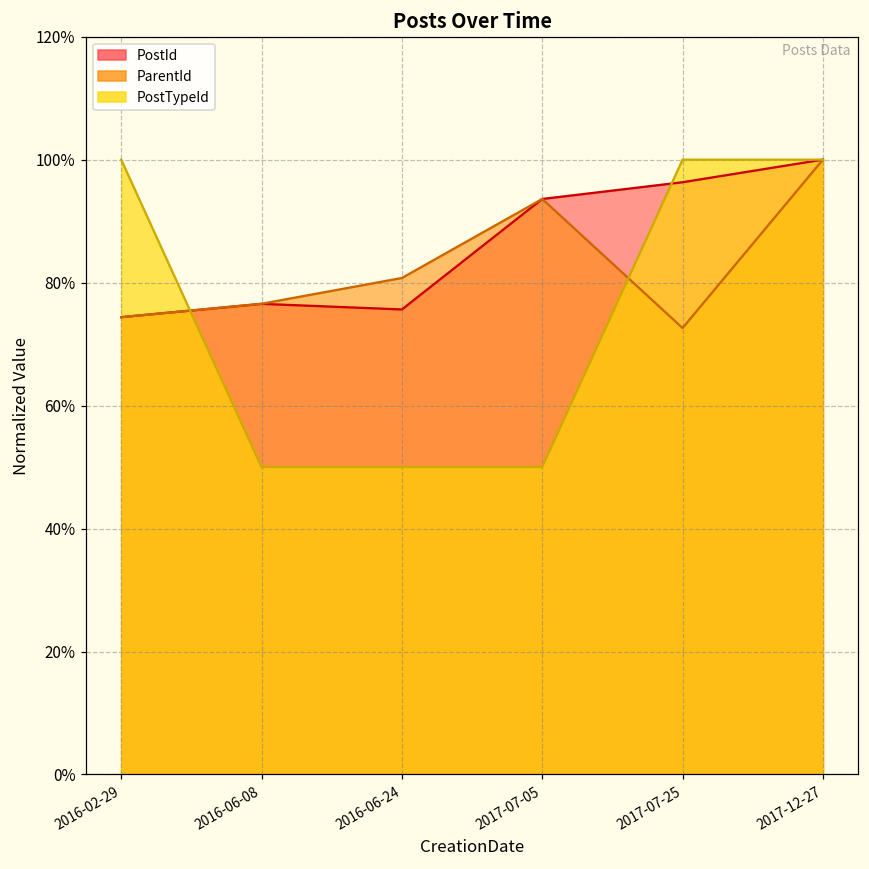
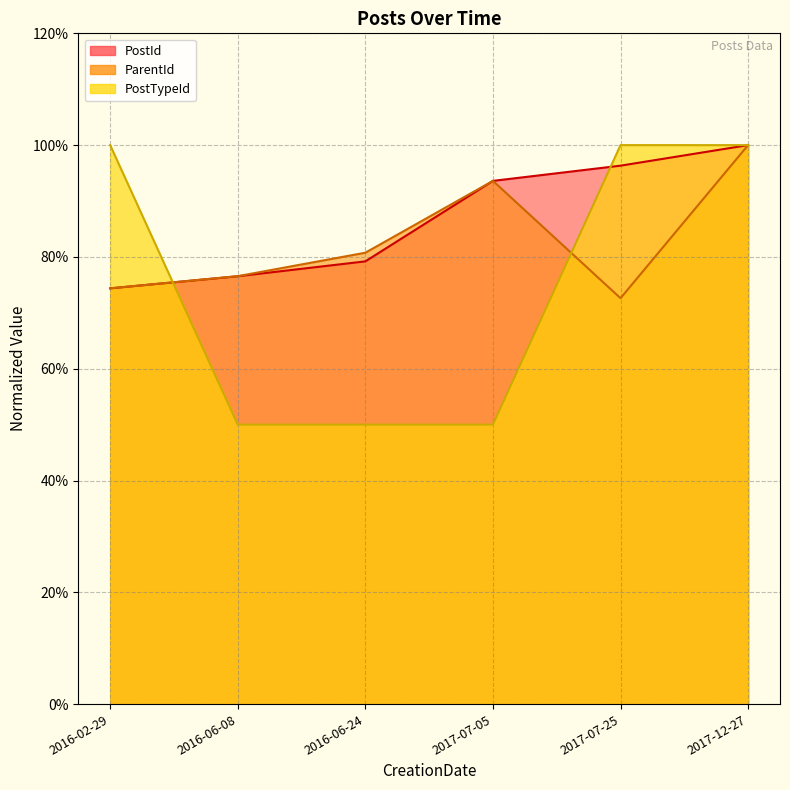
PostId, 2016-06-24: 76% -> 79%
